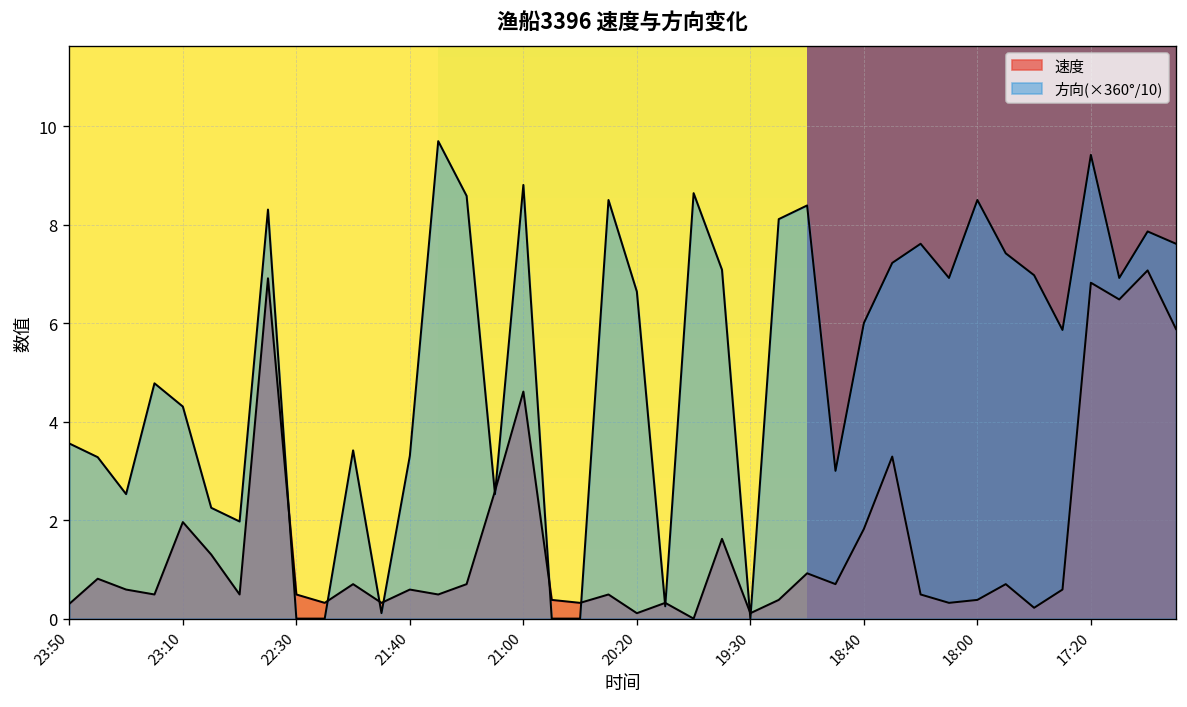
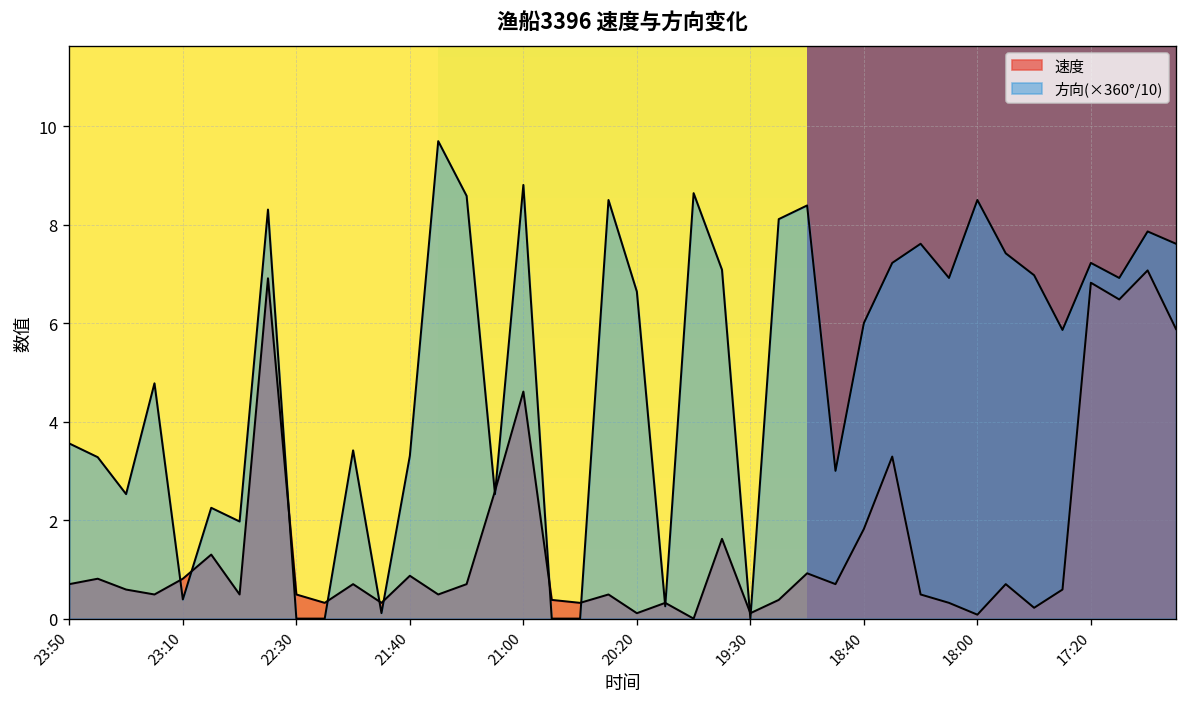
速度, 23:50: 0.3 -> 0.7
速度, 23:10: 2.0 -> 0.8
方向(×360°/10), 23:10: 4.3 -> 0.4
速度, 21:40: 0.6 -> 0.9
速度, 18:00: 0.4 -> 0.1
方向(×360°/10), 17:20: 9.4 -> 7.2
